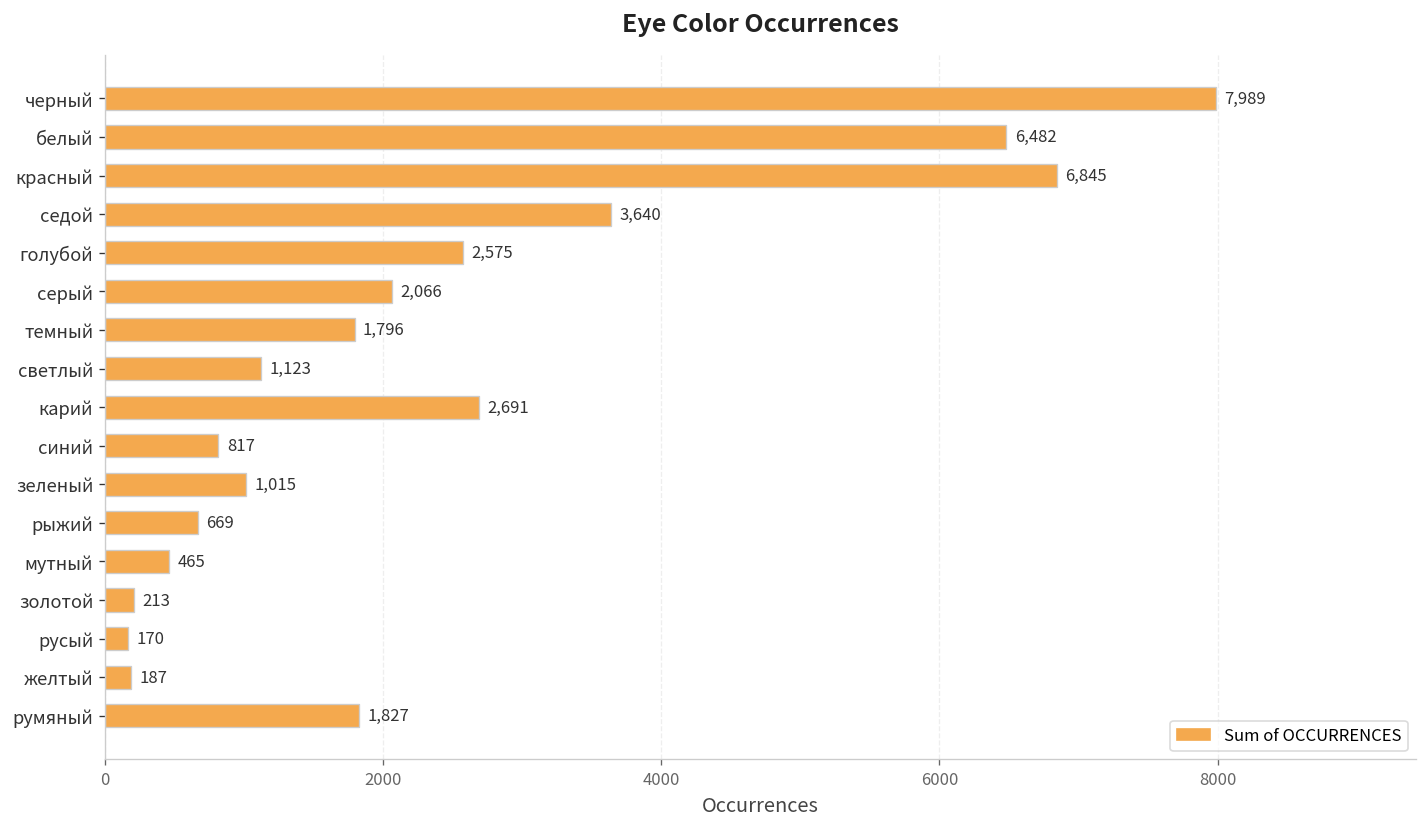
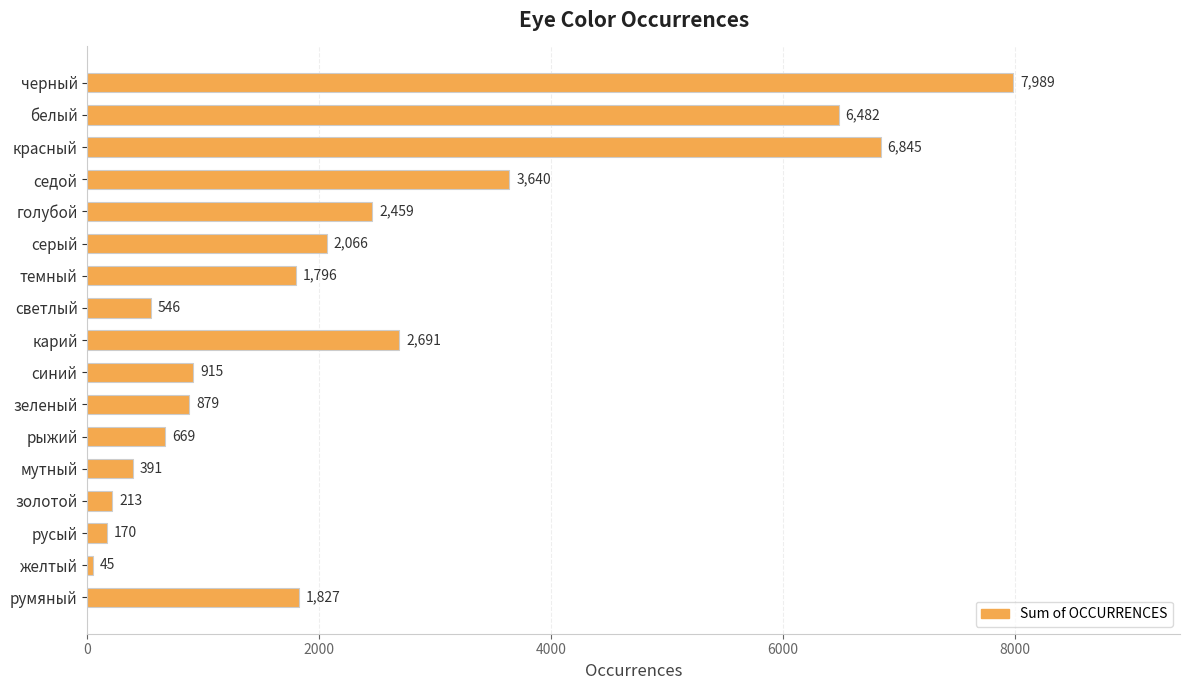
голубой: 2,575 -> 2,459
светлый: 1,123 -> 546
синий: 817 -> 915
зеленый: 1,015 -> 879
мутный: 465 -> 391
желтый: 187 -> 45
